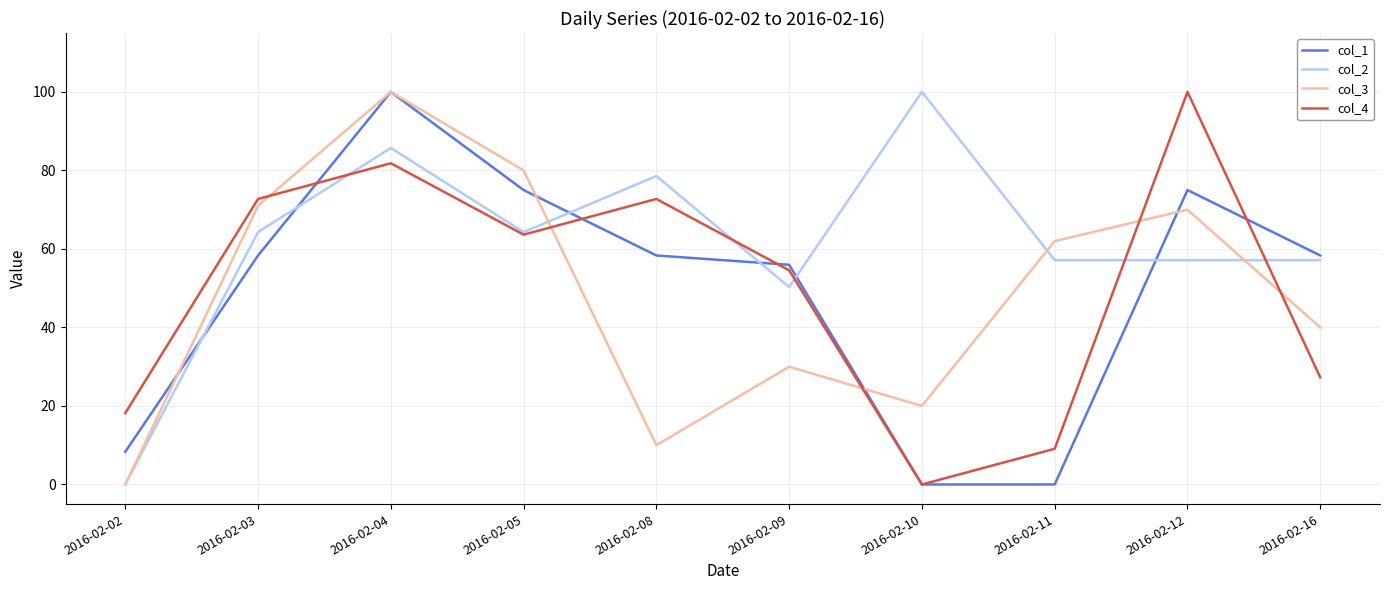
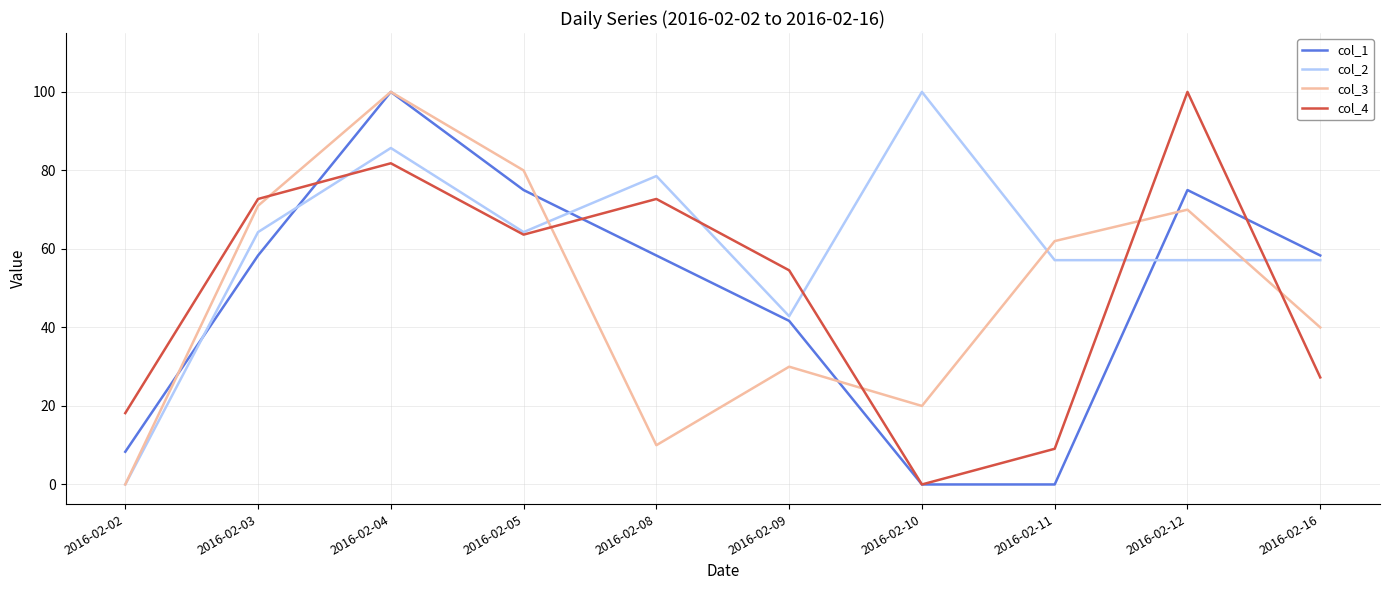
col_1, 2016-02-09: 56 -> 42
col_2, 2016-02-09: 50 -> 43
